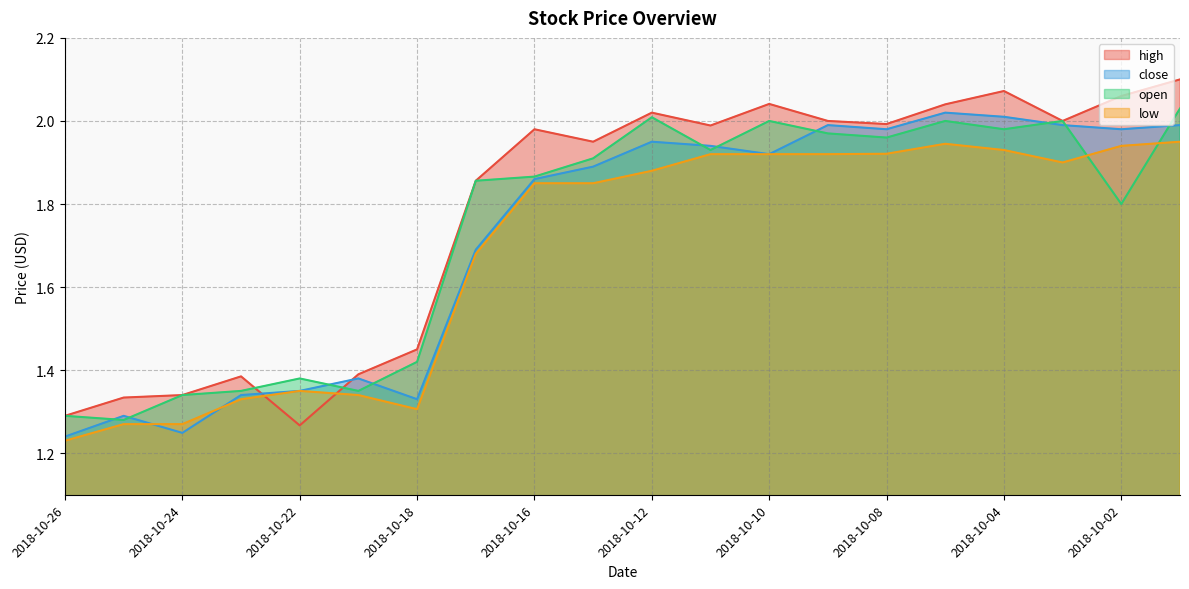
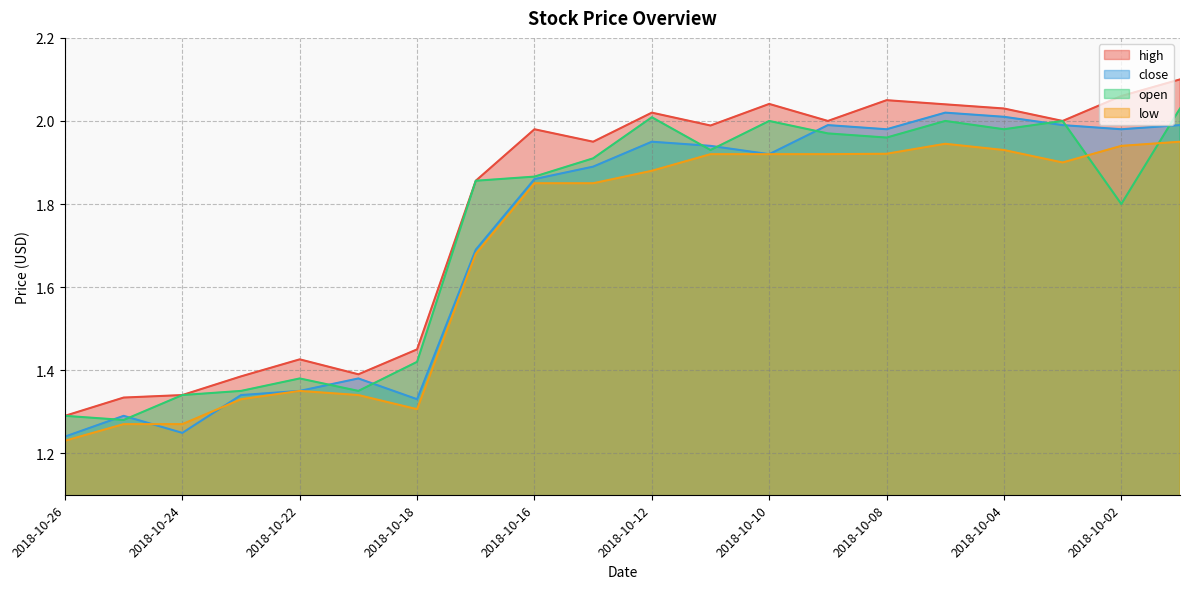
high, 2018-10-22: 1.27 -> 1.43
high, 2018-10-08: 1.99 -> 2.05
high, 2018-10-04: 2.07 -> 2.03
